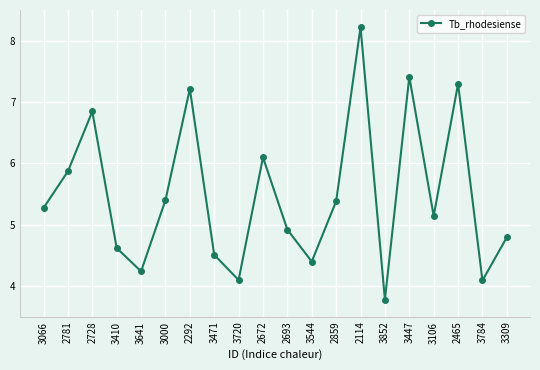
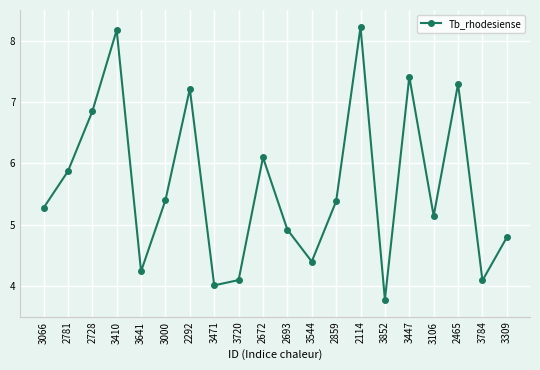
3410: 4.6 -> 8.2
3471: 4.5 -> 4.0
